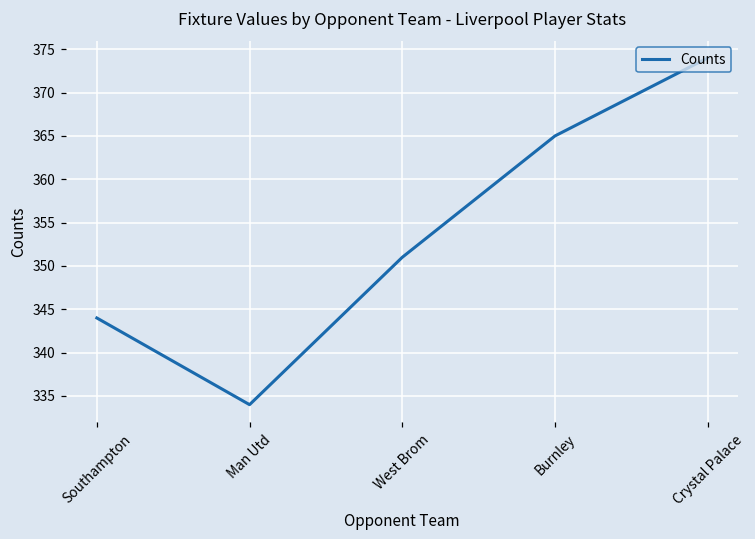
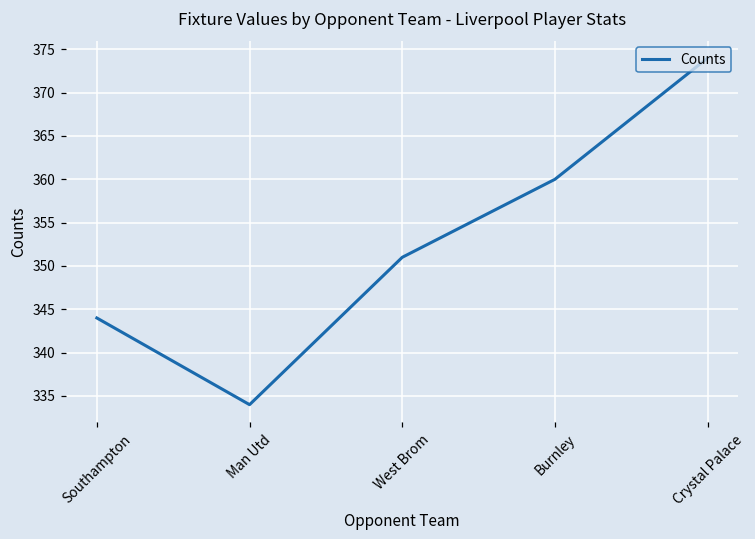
Burnley: 365 -> 360
